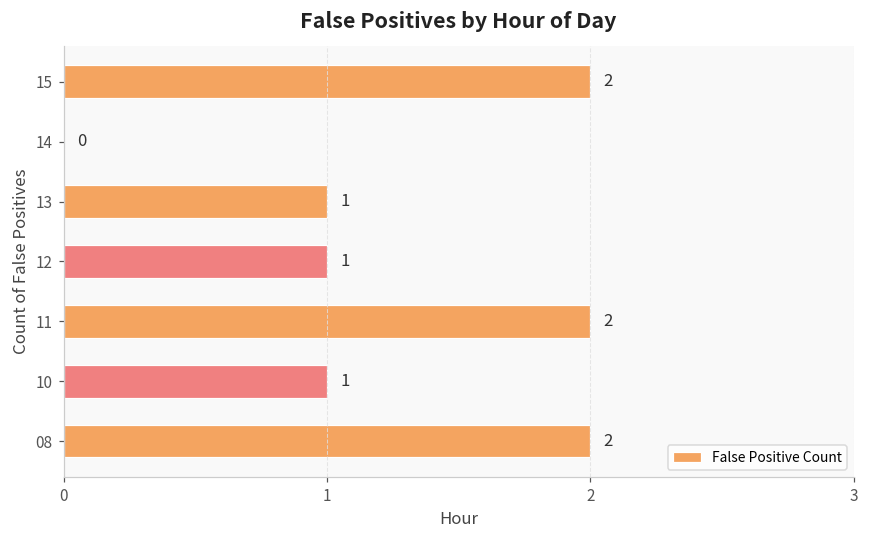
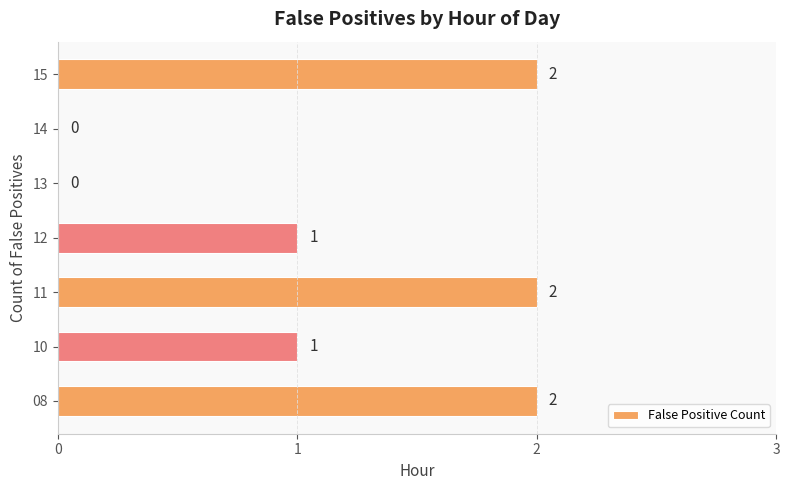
13: 1 -> 0
